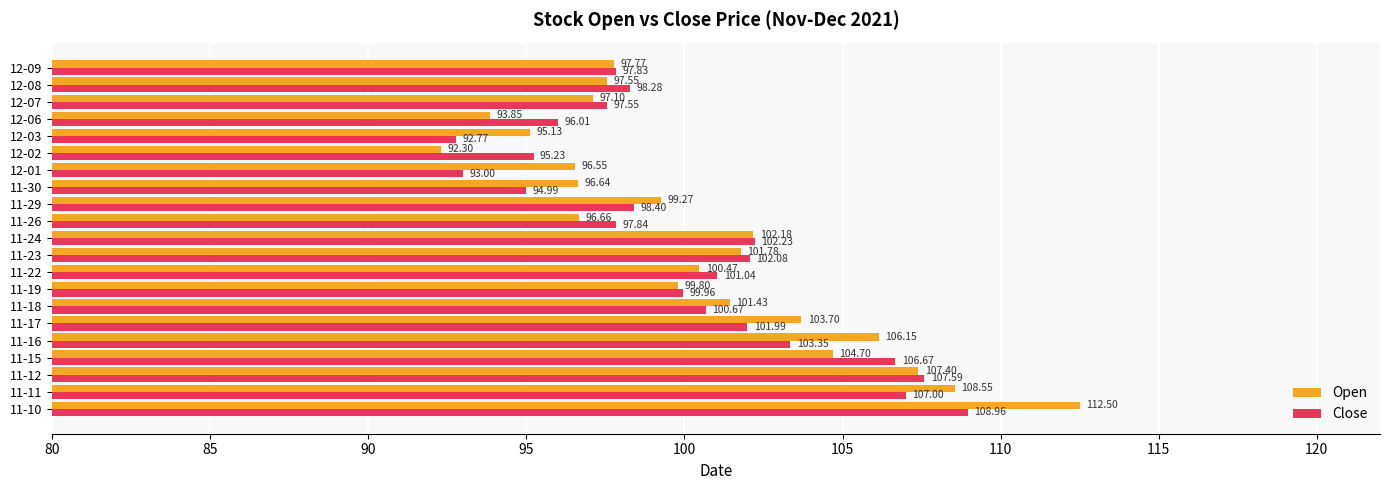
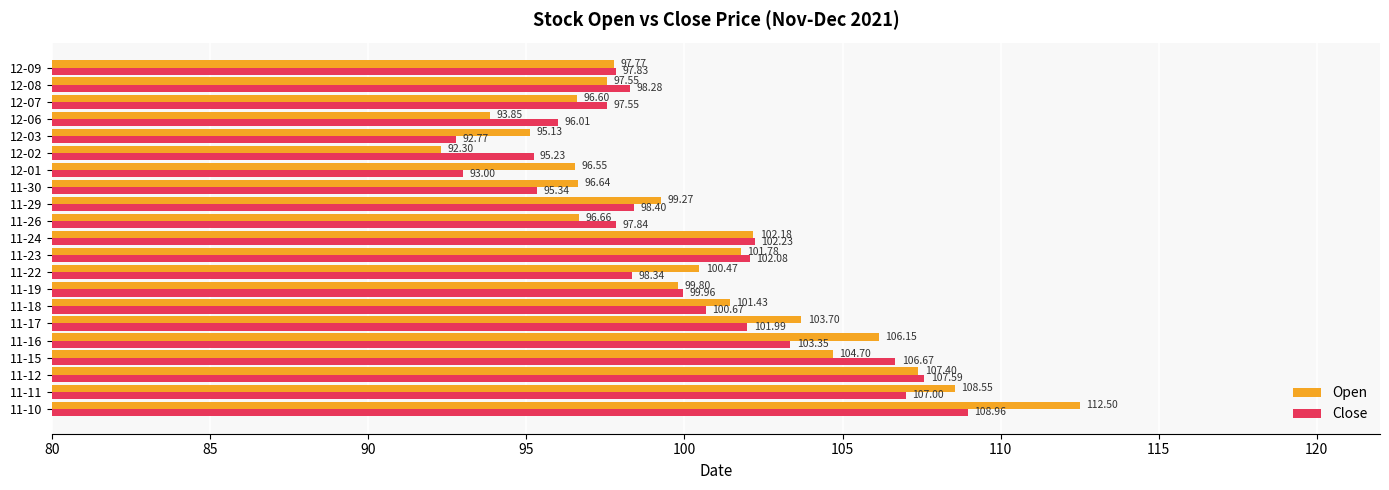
Open, 12-07: 97.10 -> 96.60
Close, 11-30: 94.99 -> 95.34
Close, 11-22: 101.04 -> 98.34
